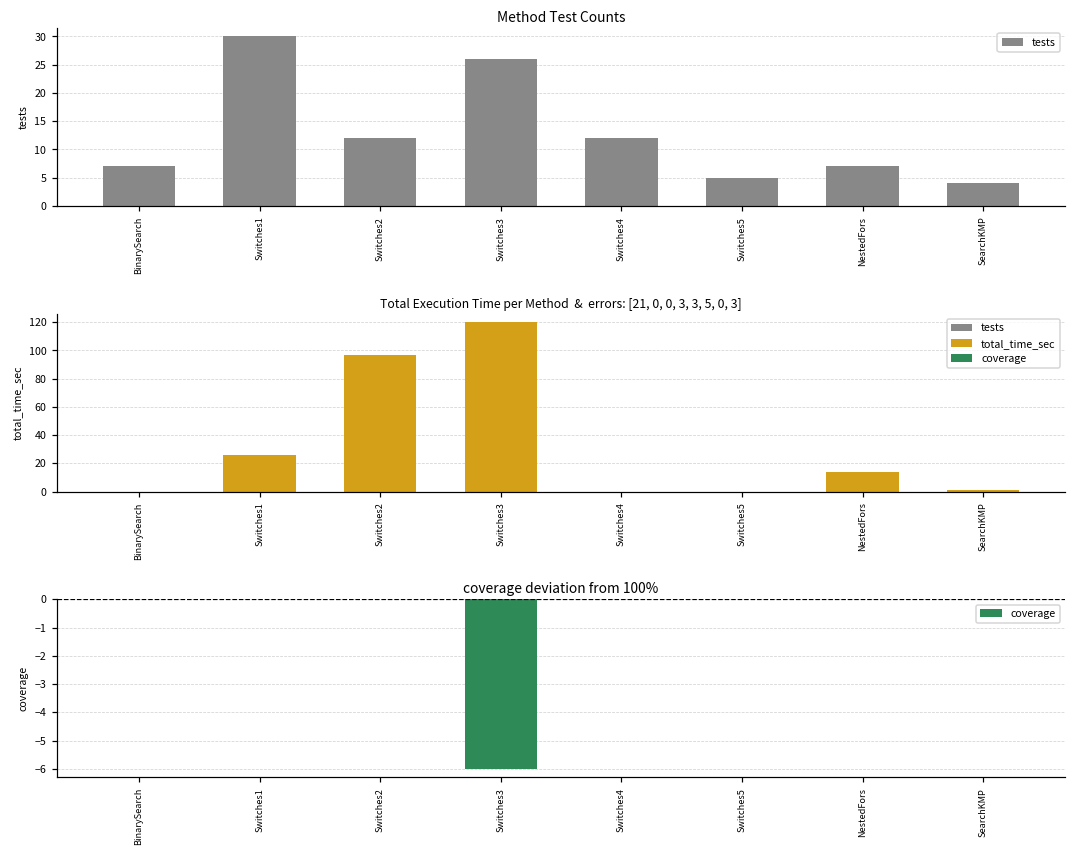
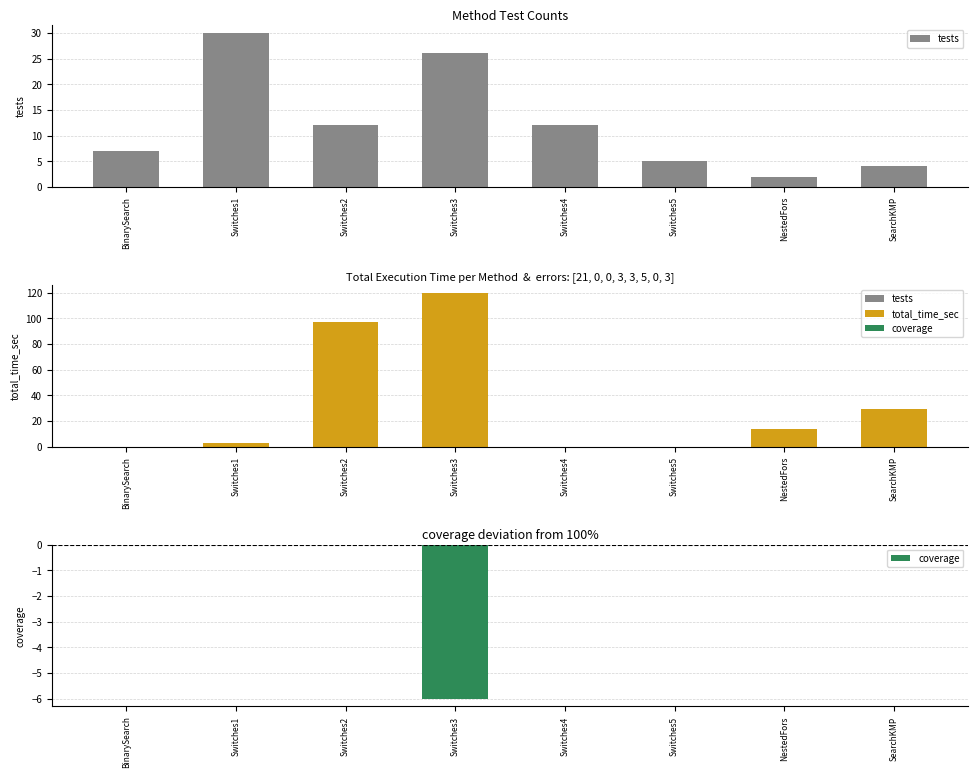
Method Test Counts, NestedFors: 7 -> 2
Total Execution Time per Method & errors: [21, 0, 0, 3, 3, 5, 0, 3], Switches1: 26 -> 3
Total Execution Time per Method & errors: [21, 0, 0, 3, 3, 5, 0, 3], SearchKMP: 1 -> 29
